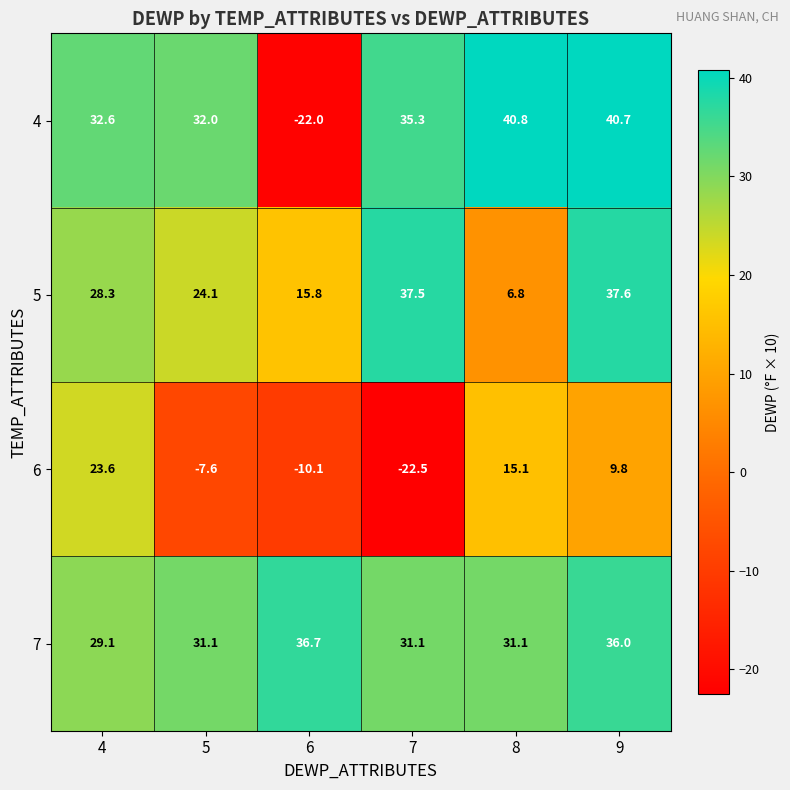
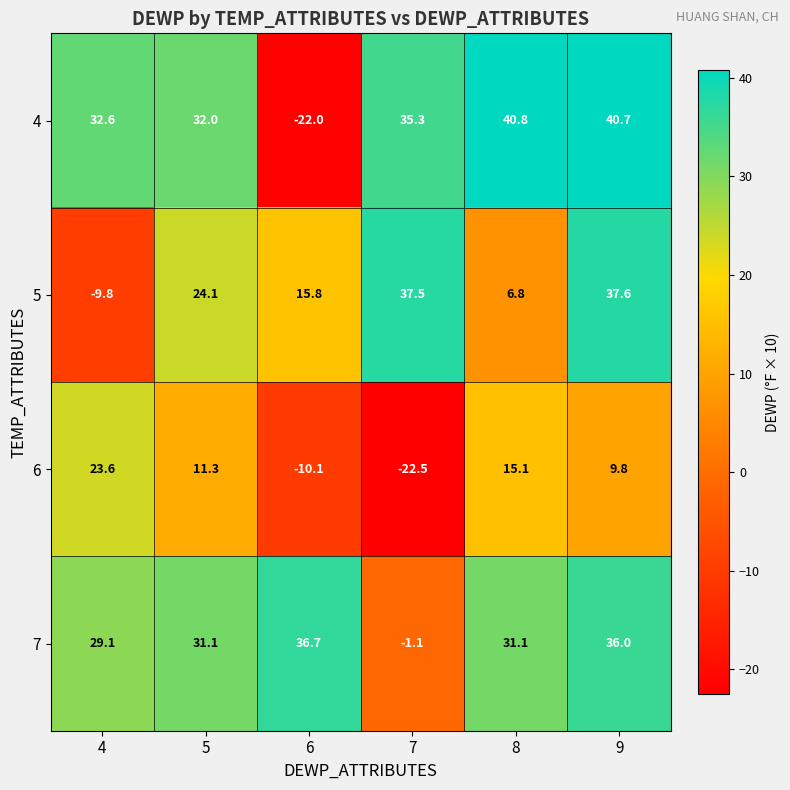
5, 4: 28.3 -> -9.8
6, 5: -7.6 -> 11.3
7, 7: 31.1 -> -1.1
